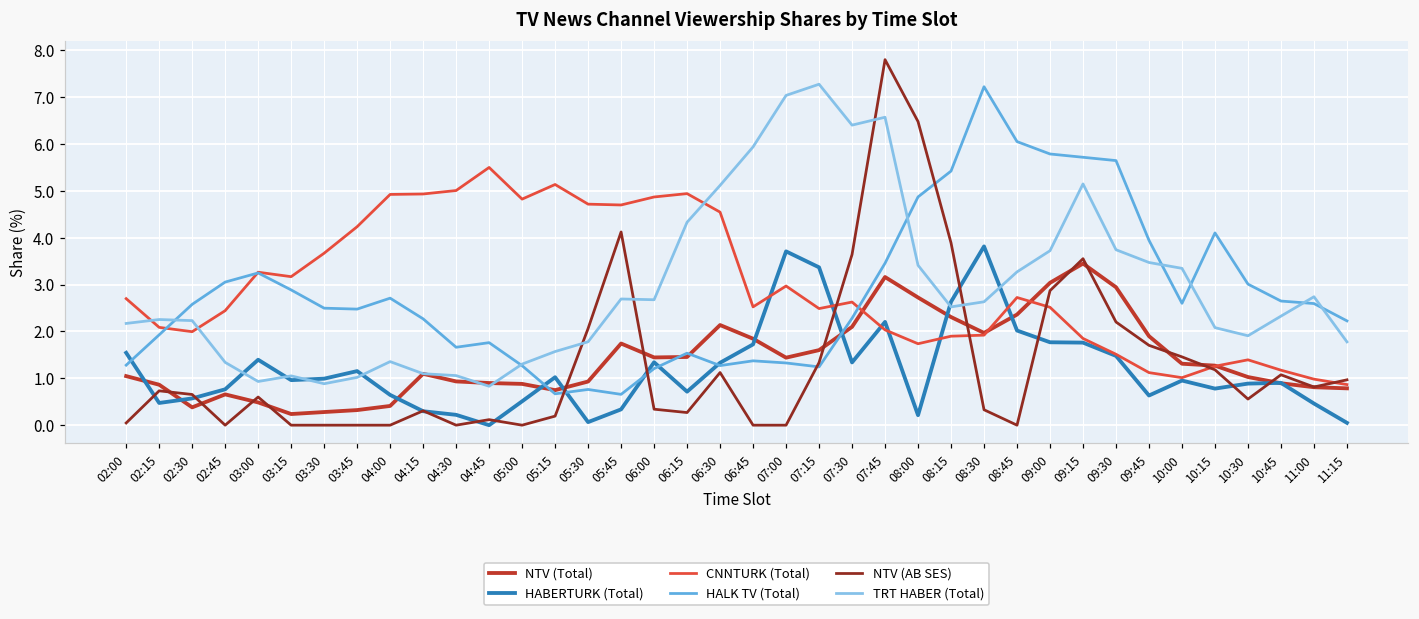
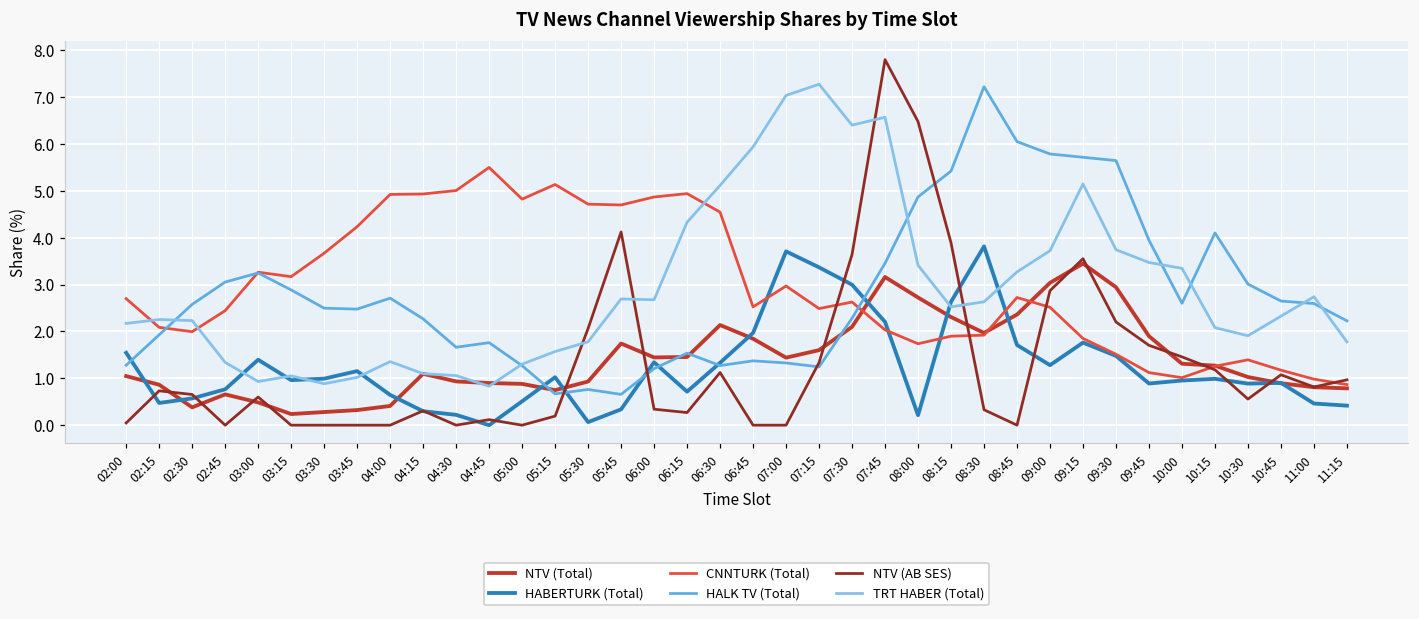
HABERTURK (Total), 06:45: 1.7 -> 2.0
HABERTURK (Total), 07:30: 1.3 -> 3.0
HABERTURK (Total), 08:45: 2.0 -> 1.7
HABERTURK (Total), 09:00: 1.8 -> 1.3
HABERTURK (Total), 09:45: 0.6 -> 0.9
HABERTURK (Total), 10:15: 0.8 -> 1.0
HABERTURK (Total), 11:15: 0.1 -> 0.4
